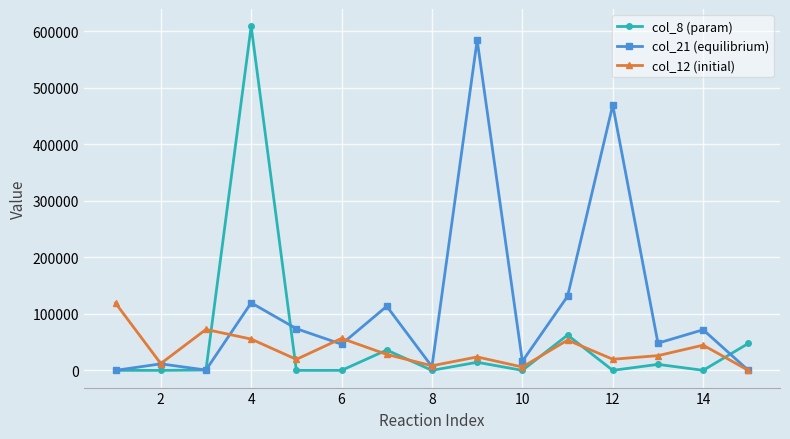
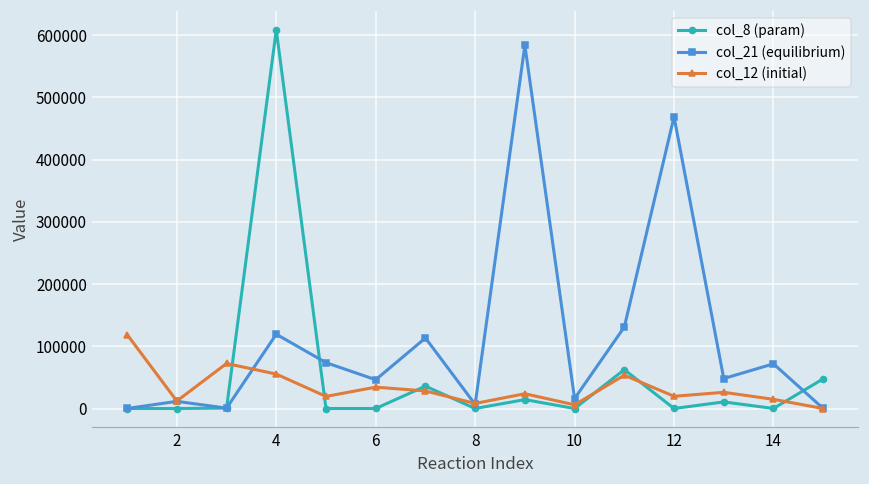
col_12 (initial), 6: 60000 -> 30000
col_12 (initial), 14: 40000 -> 10000
